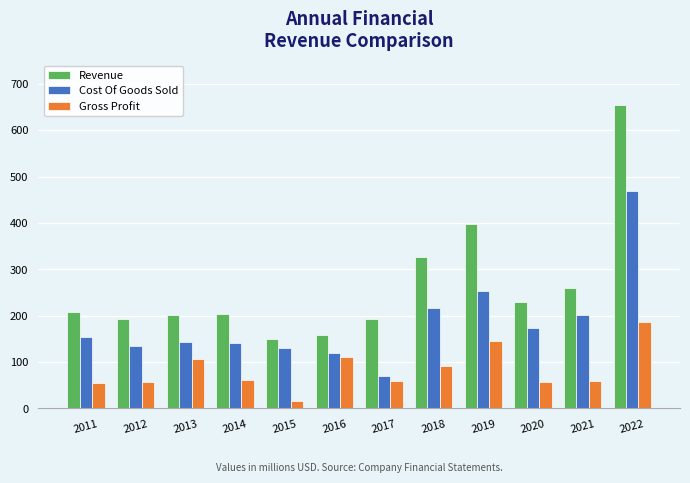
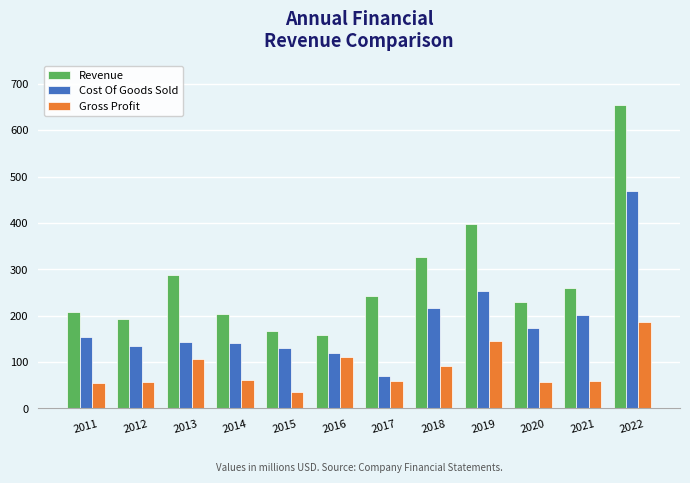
Revenue, 2013: 200 -> 290
Revenue, 2015: 150 -> 170
Gross Profit, 2015: 10 -> 40
Revenue, 2017: 190 -> 240
